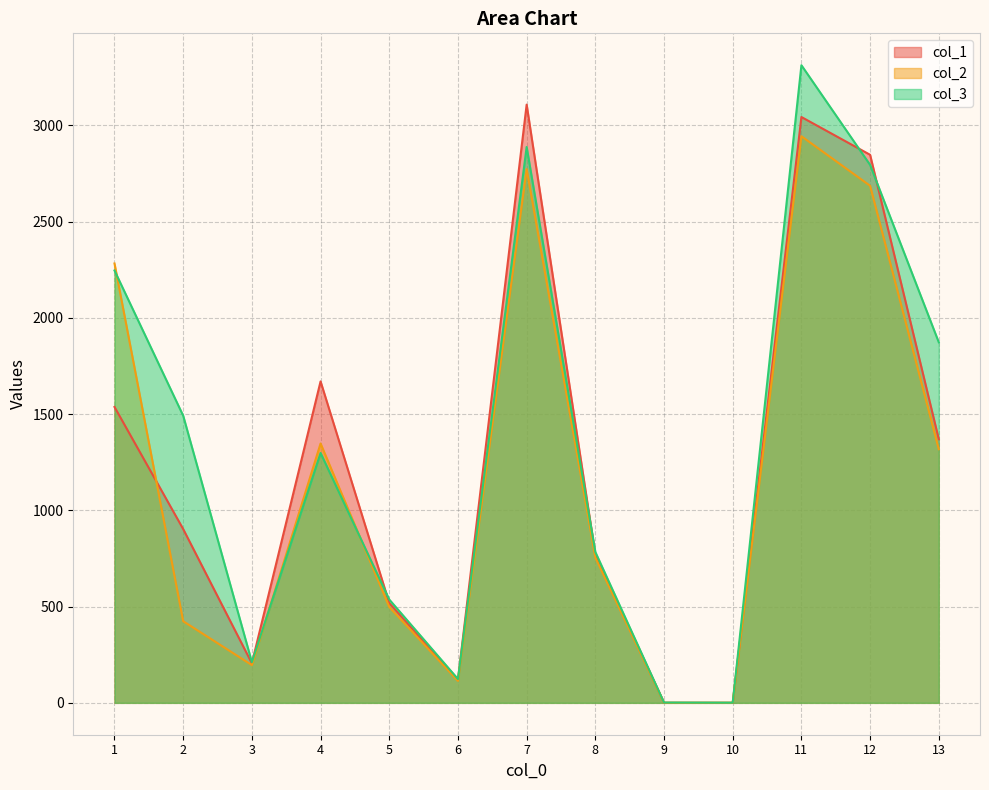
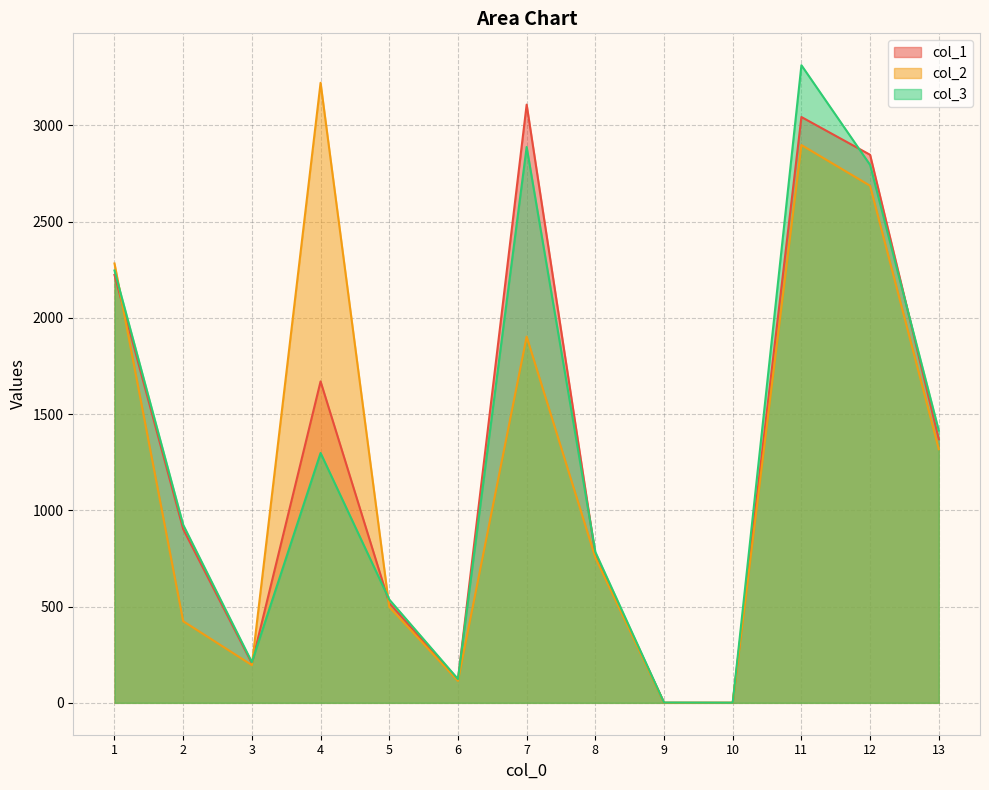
col_1, 1: 1540 -> 2220
col_3, 2: 1490 -> 920
col_2, 4: 1350 -> 3220
col_2, 7: 2770 -> 1900
col_2, 11: 2940 -> 2900
col_3, 13: 1870 -> 1410
